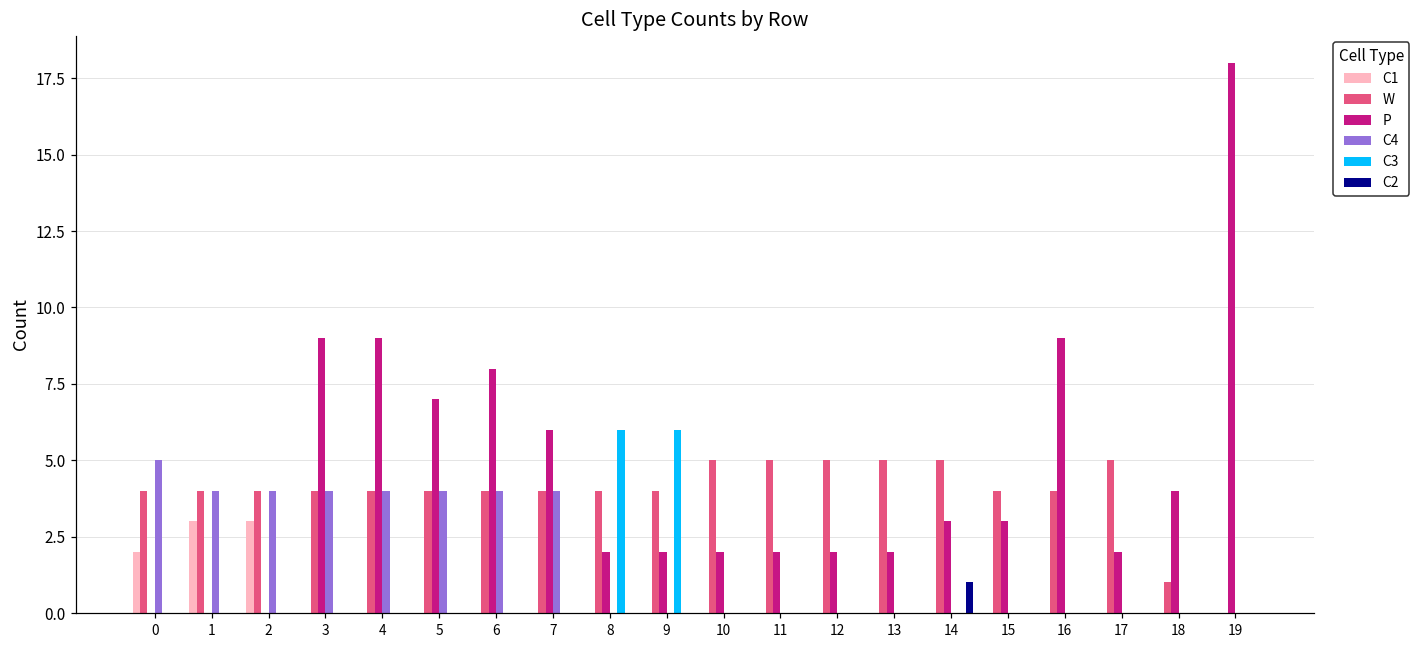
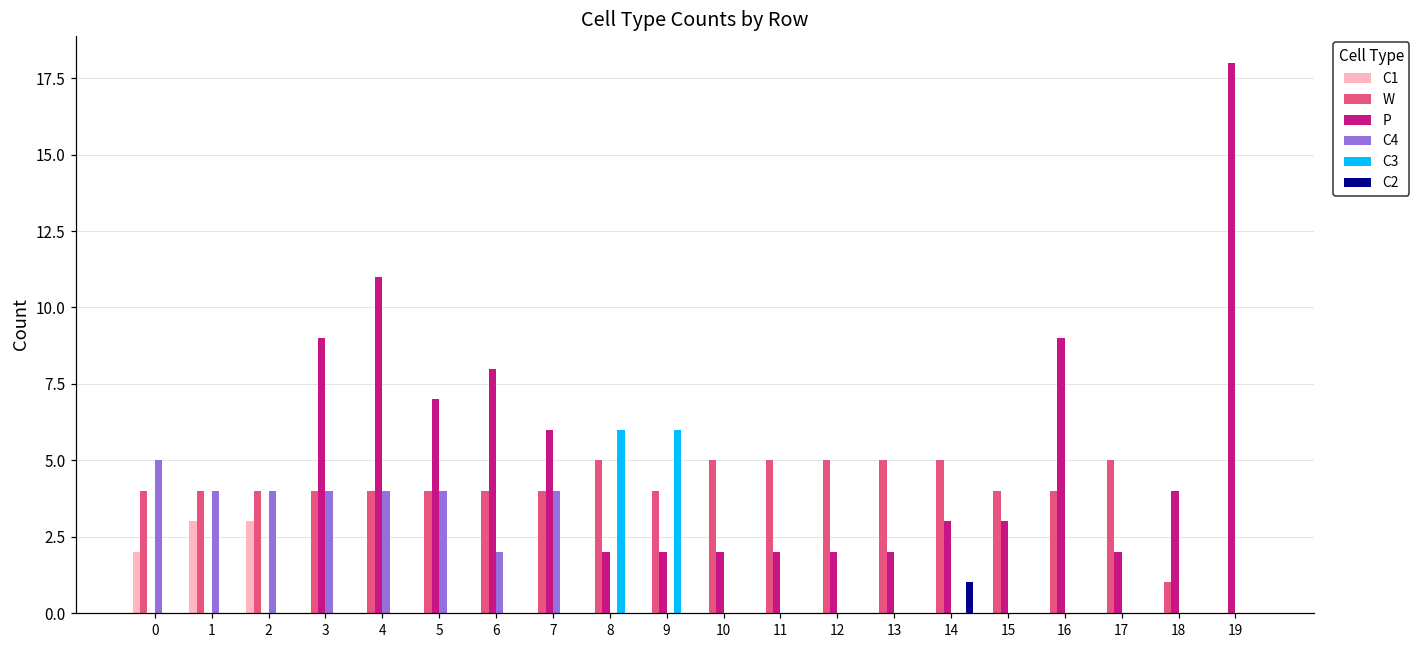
P, 4: 9 -> 11
C4, 6: 4 -> 2
W, 8: 4 -> 5
